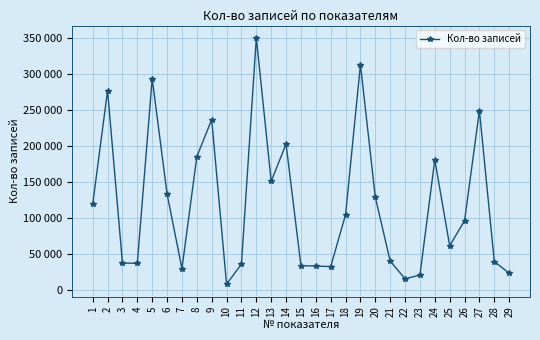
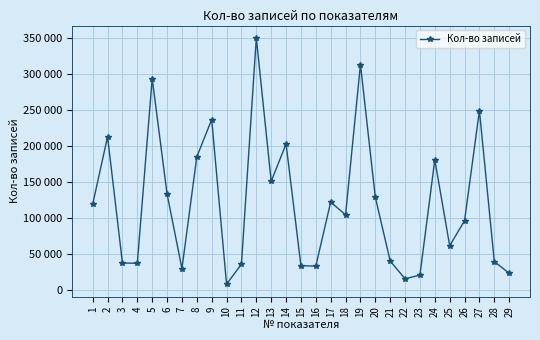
2: 280000 -> 210000
17: 30000 -> 120000
